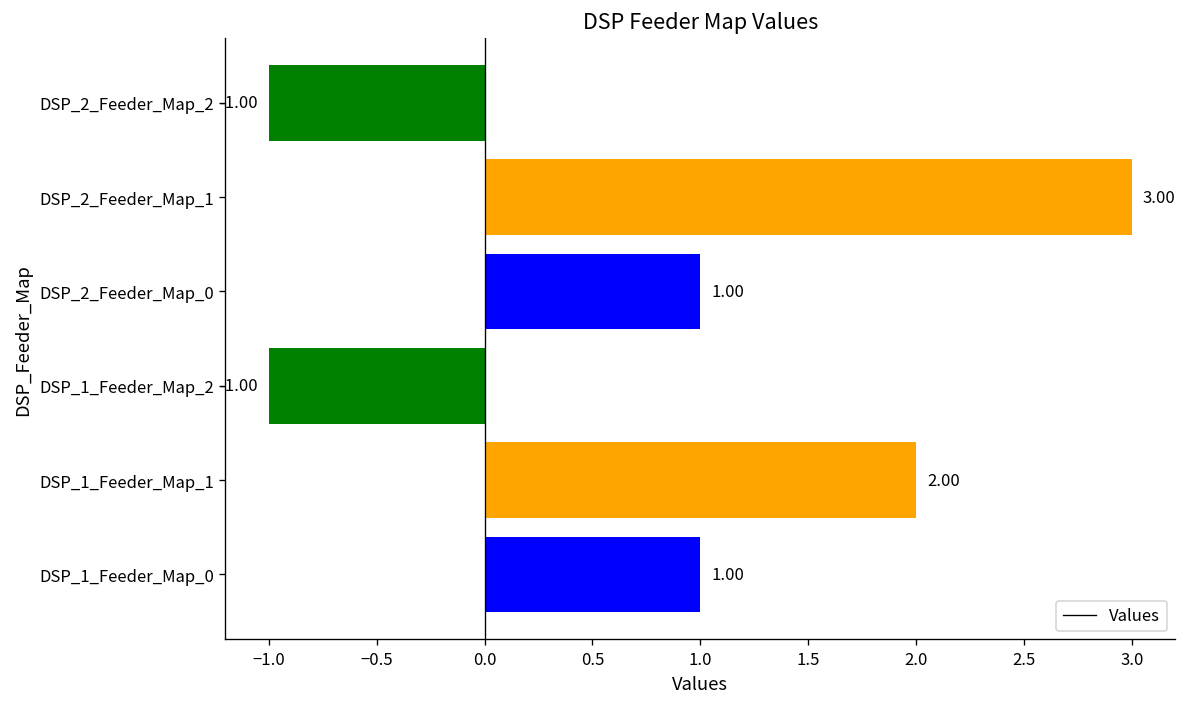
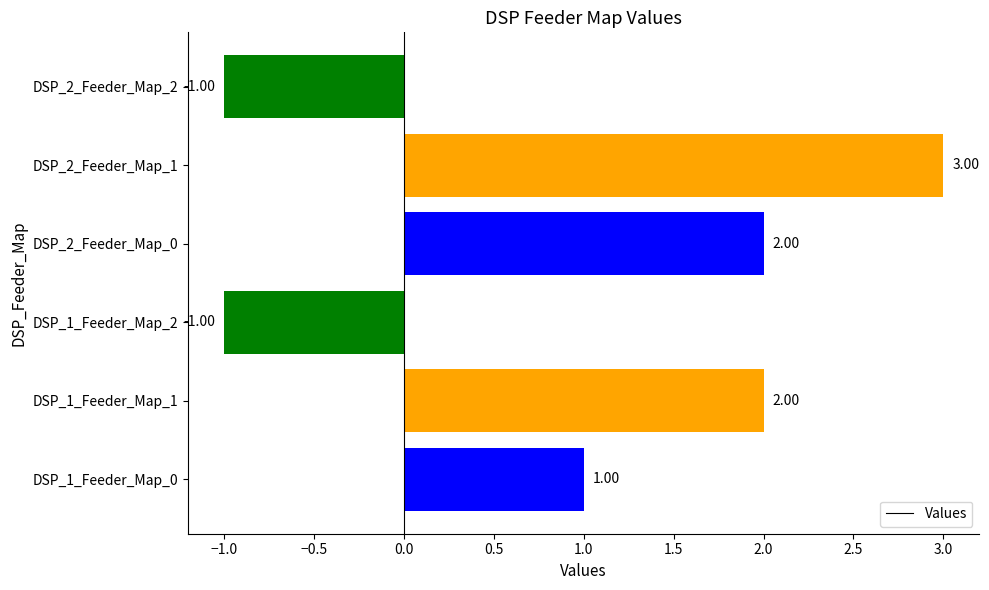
DSP_2_Feeder_Map_0: 1.00 -> 2.00
